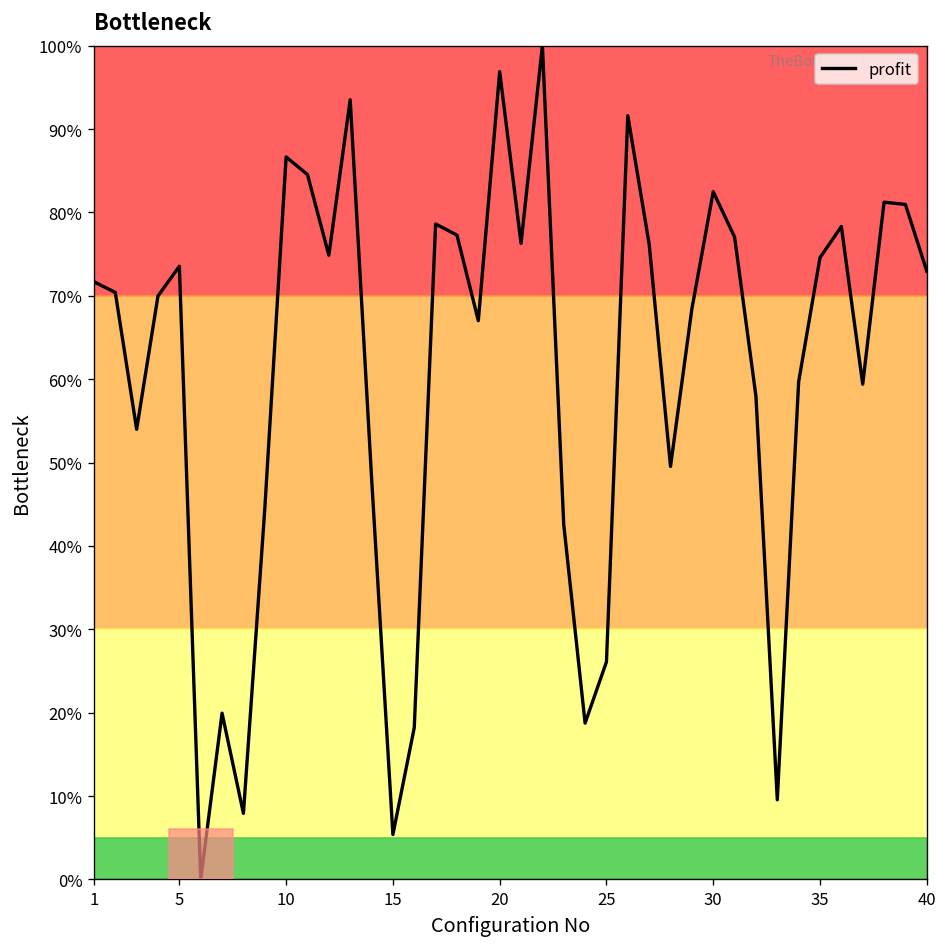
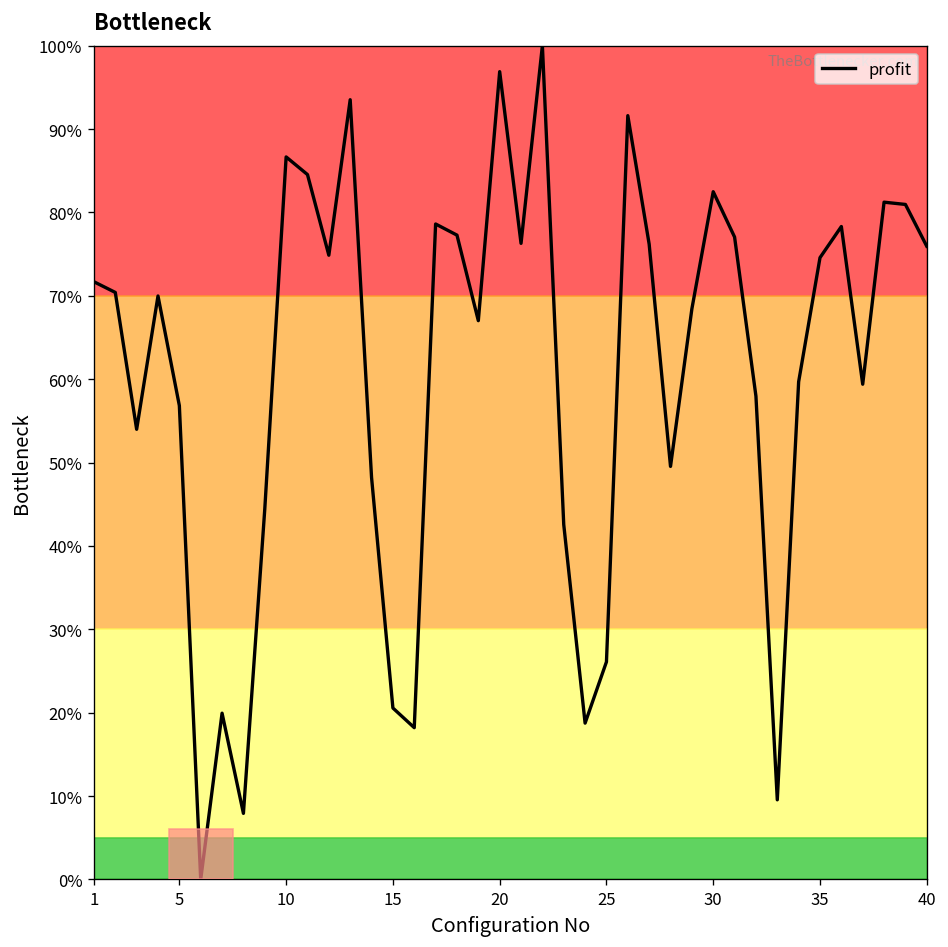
5: 74% -> 57%
15: 5% -> 21%
40: 73% -> 76%
